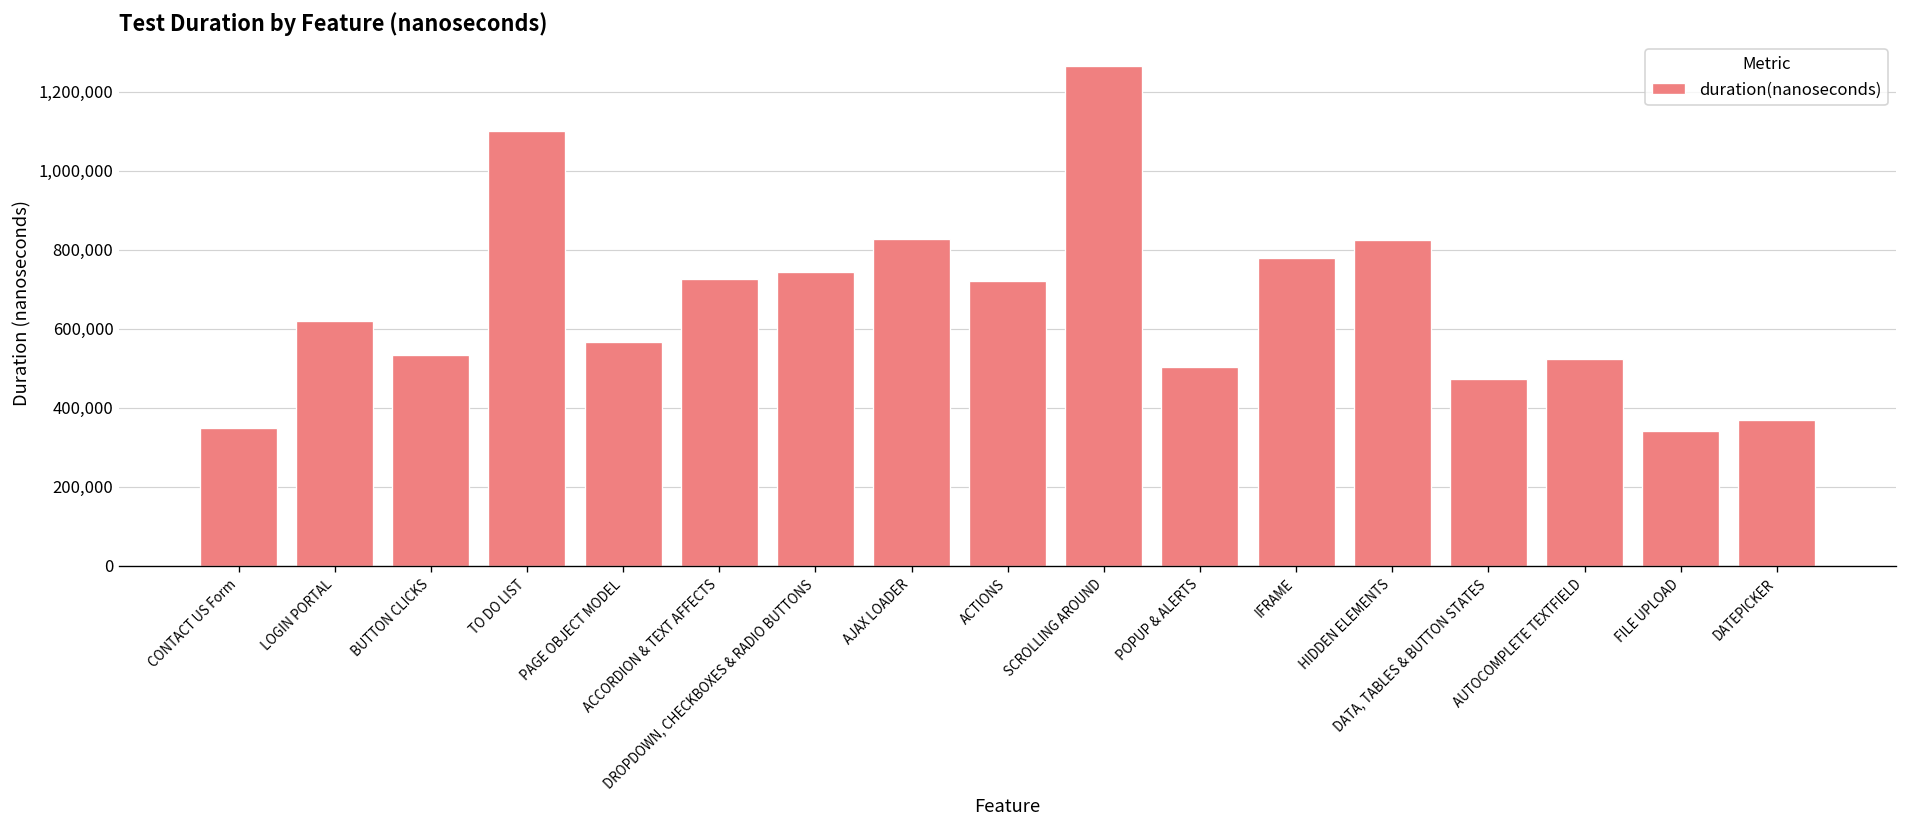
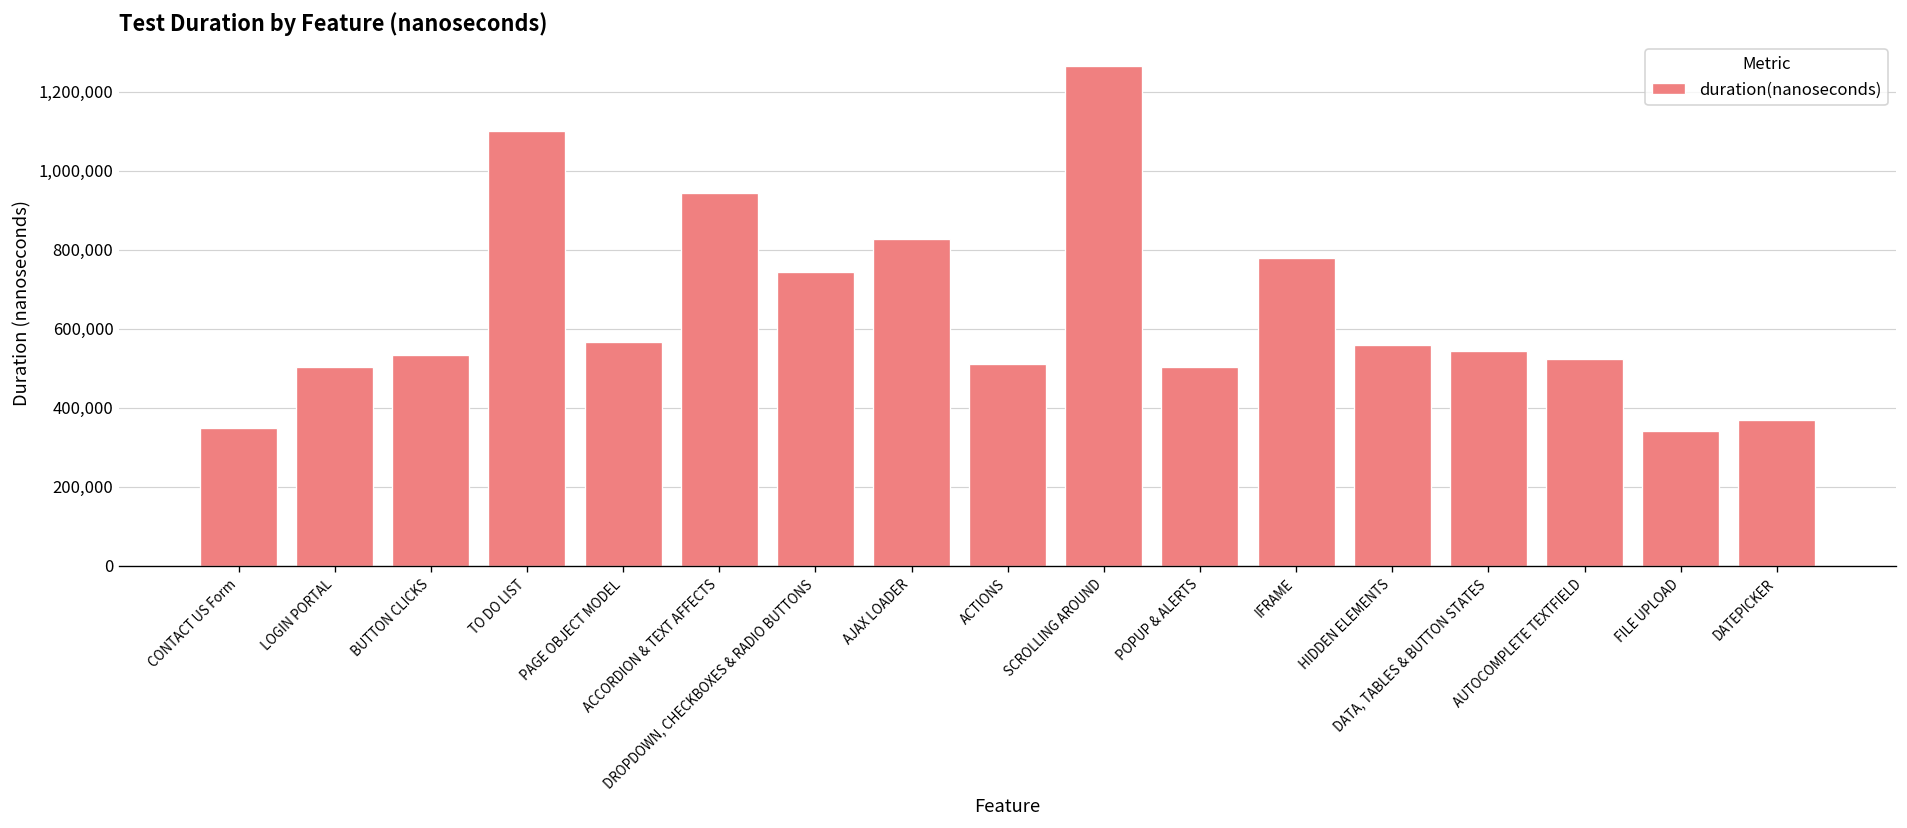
LOGIN PORTAL: 620,000 -> 500,000
ACCORDION & TEXT AFFECTS: 730,000 -> 940,000
ACTIONS: 720,000 -> 510,000
HIDDEN ELEMENTS: 820,000 -> 560,000
DATA, TABLES & BUTTON STATES: 470,000 -> 540,000
